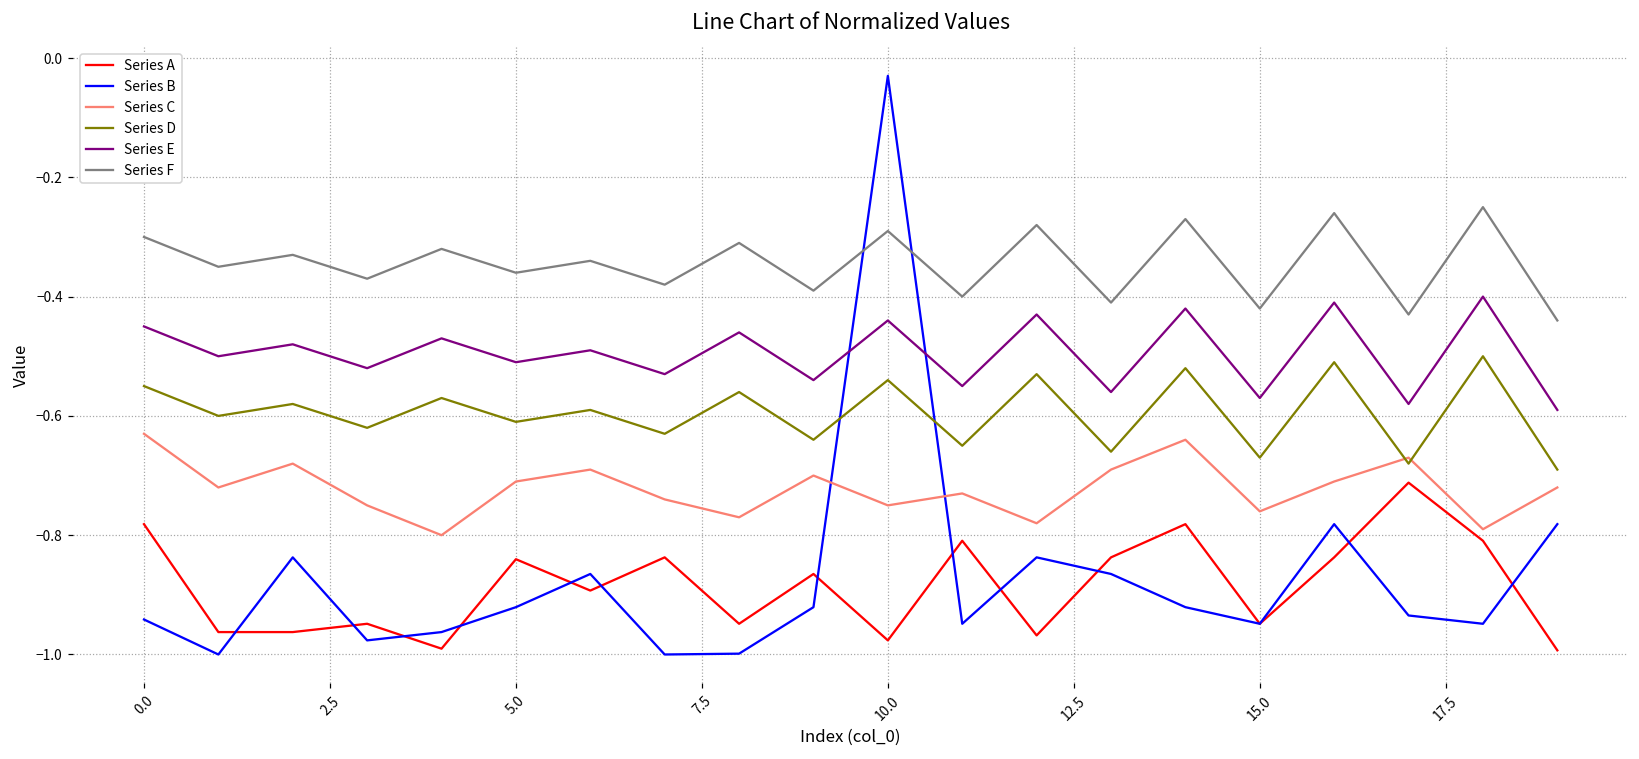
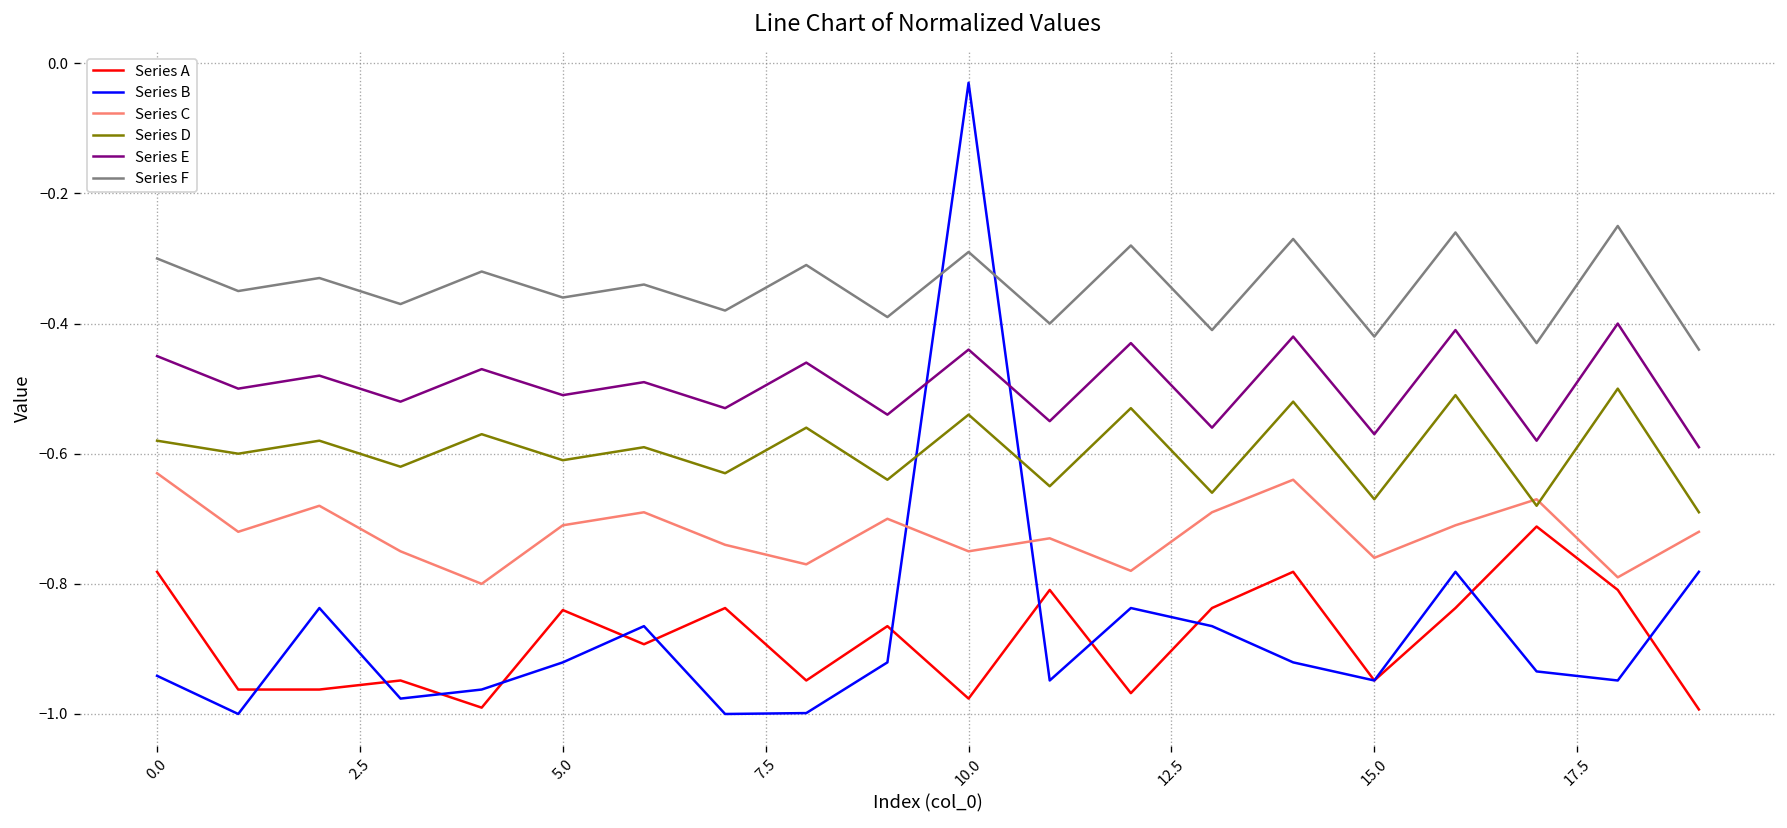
Series D, 0.0: -0.55 -> -0.58
